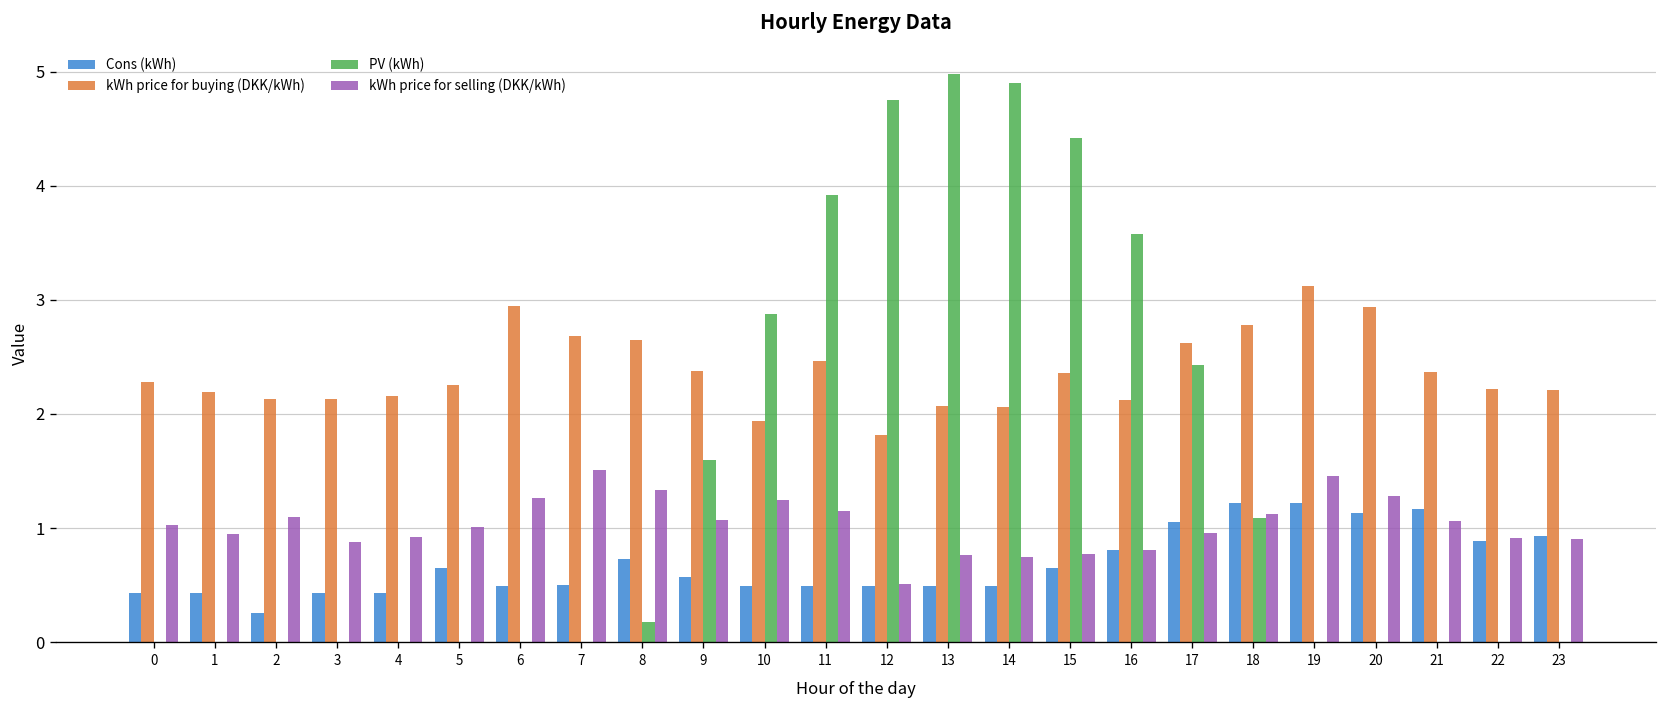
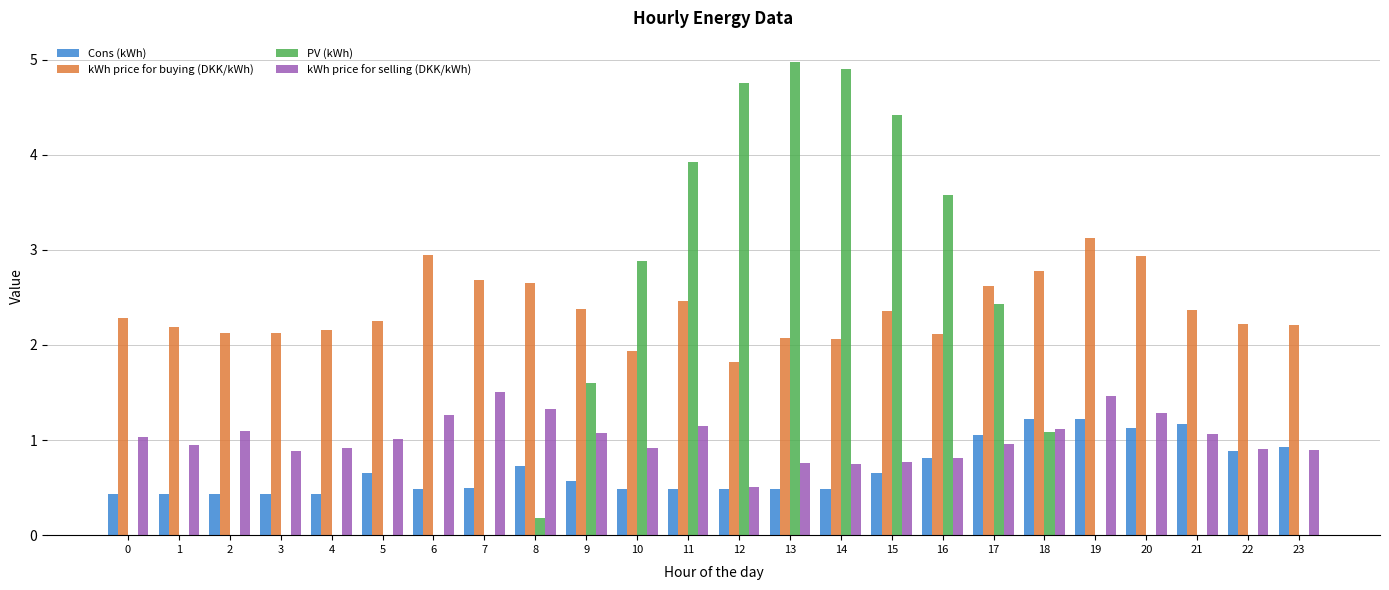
Cons (kWh), 2: 0.3 -> 0.4
kWh price for selling (DKK/kWh), 10: 1.3 -> 0.9
